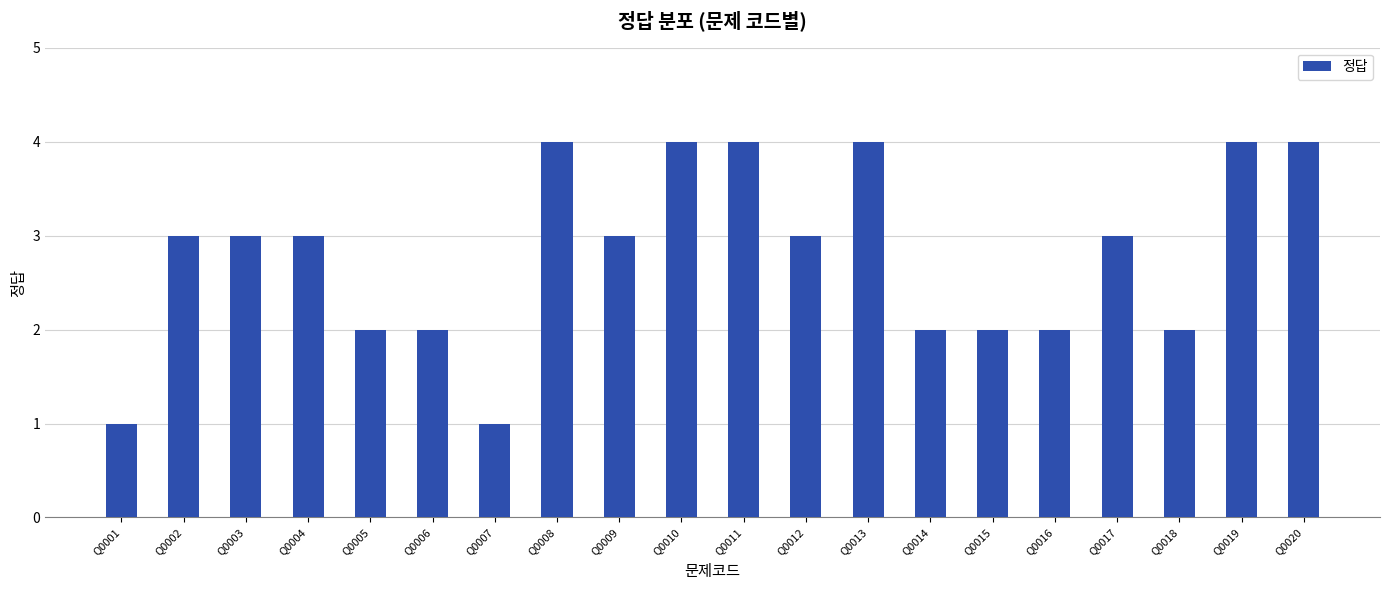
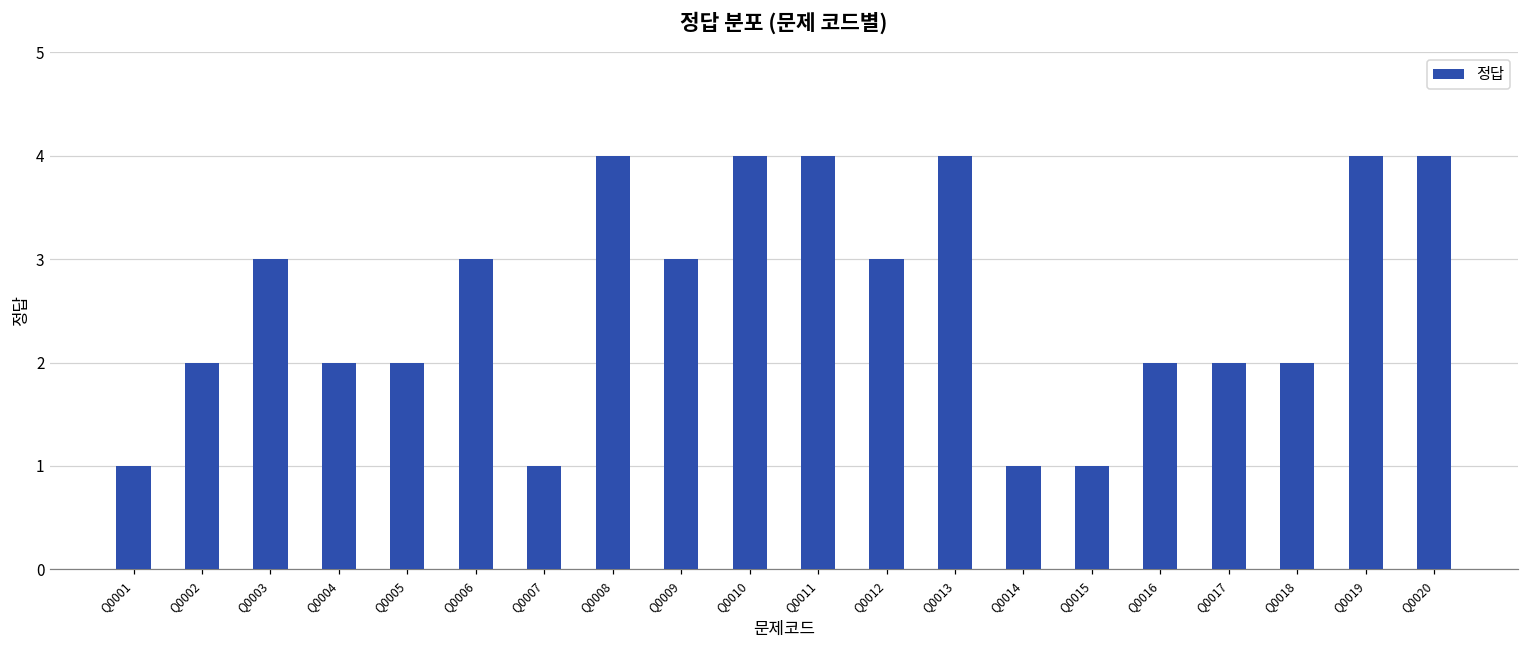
Q0002: 3 -> 2
Q0004: 3 -> 2
Q0006: 2 -> 3
Q0014: 2 -> 1
Q0015: 2 -> 1
Q0017: 3 -> 2
